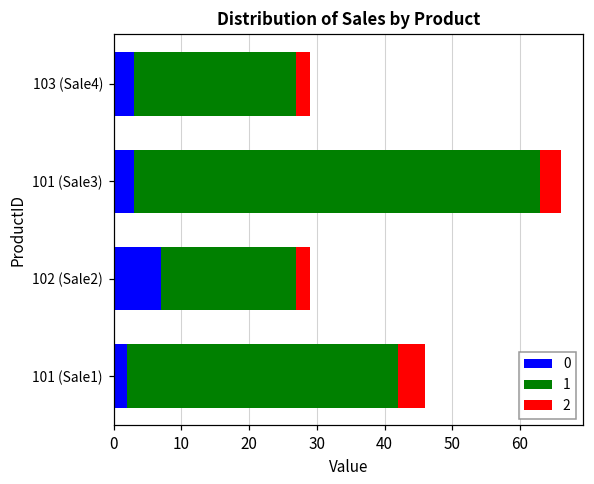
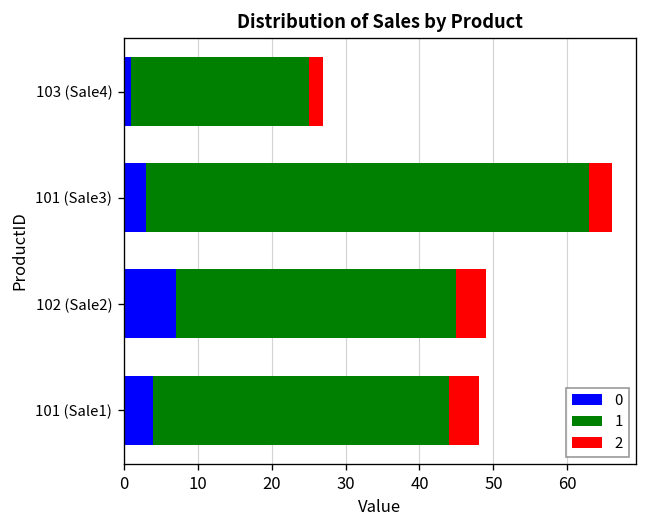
0, 103 (Sale4): 3 -> 1
1, 102 (Sale2): 20 -> 38
2, 102 (Sale2): 2 -> 4
0, 101 (Sale1): 2 -> 4
